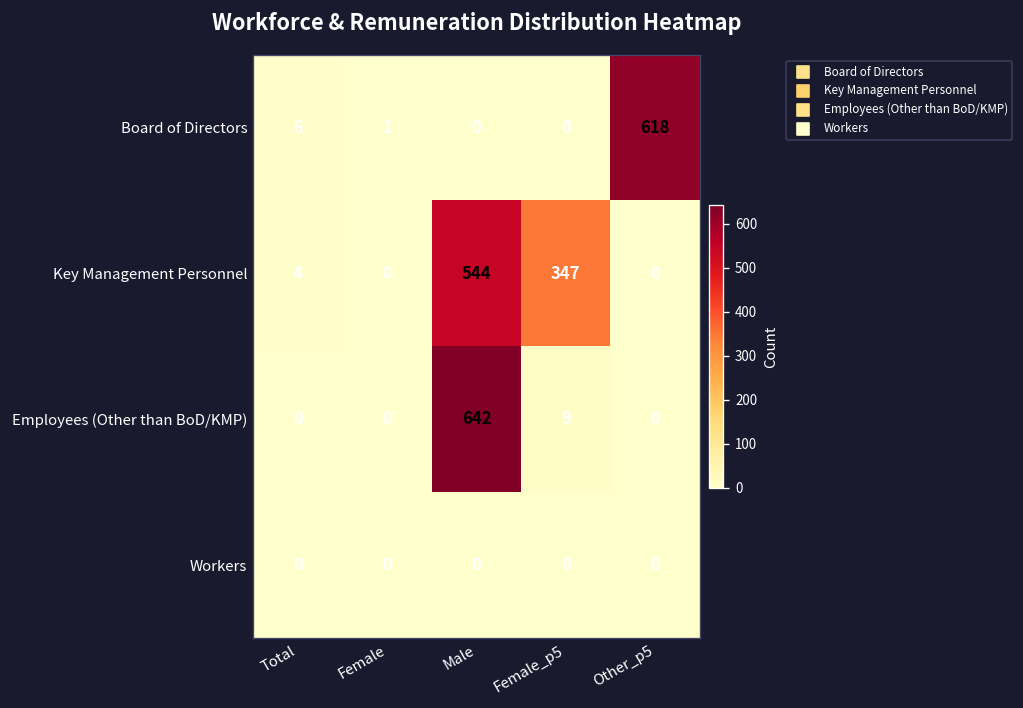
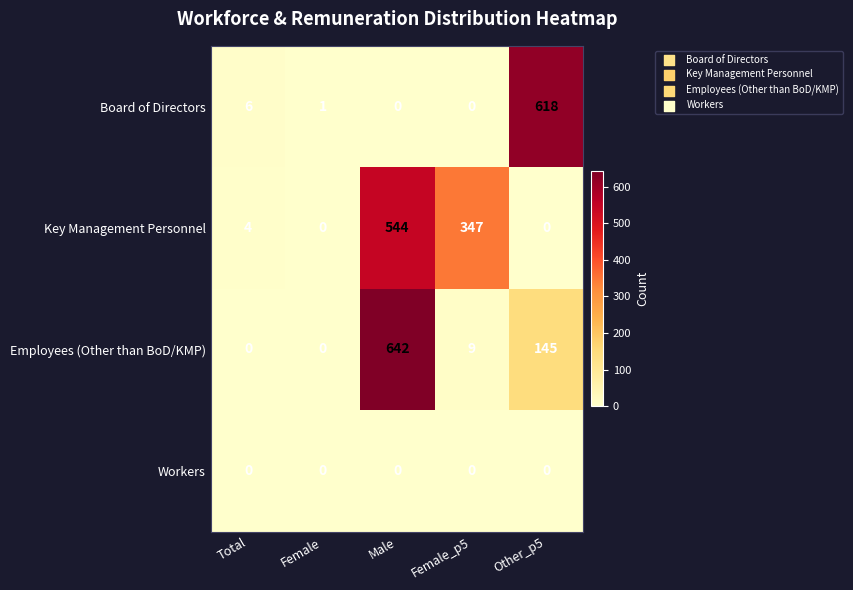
Employees (Other than BoD/KMP), Other_p5: 0 -> 145
